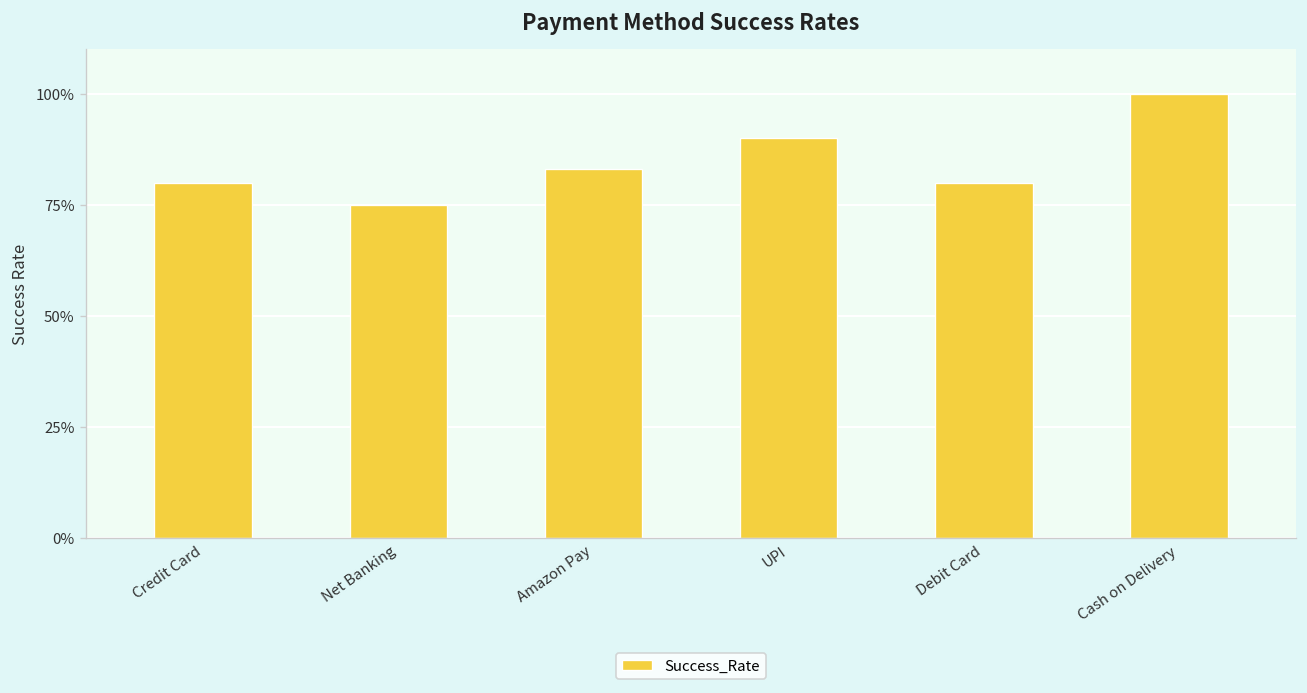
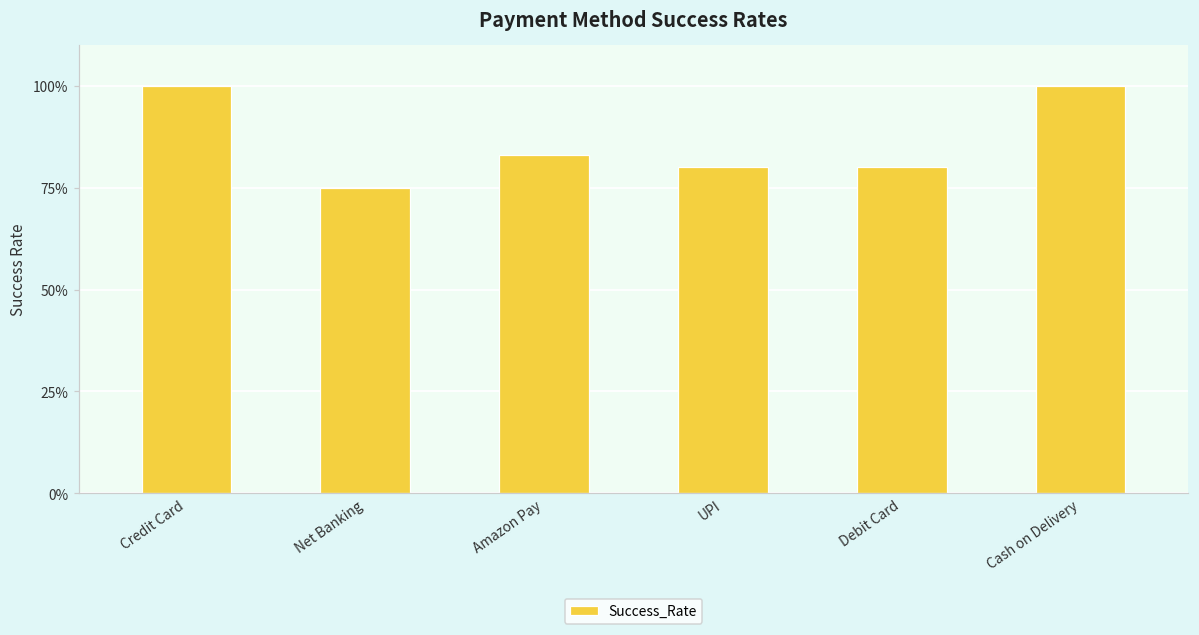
Credit Card: 80% -> 100%
UPI: 90% -> 80%
